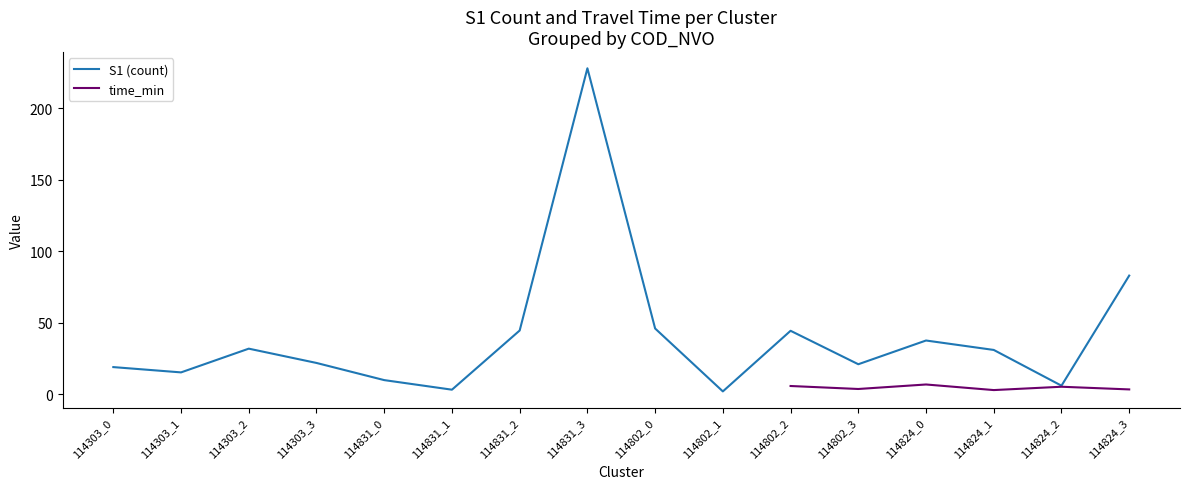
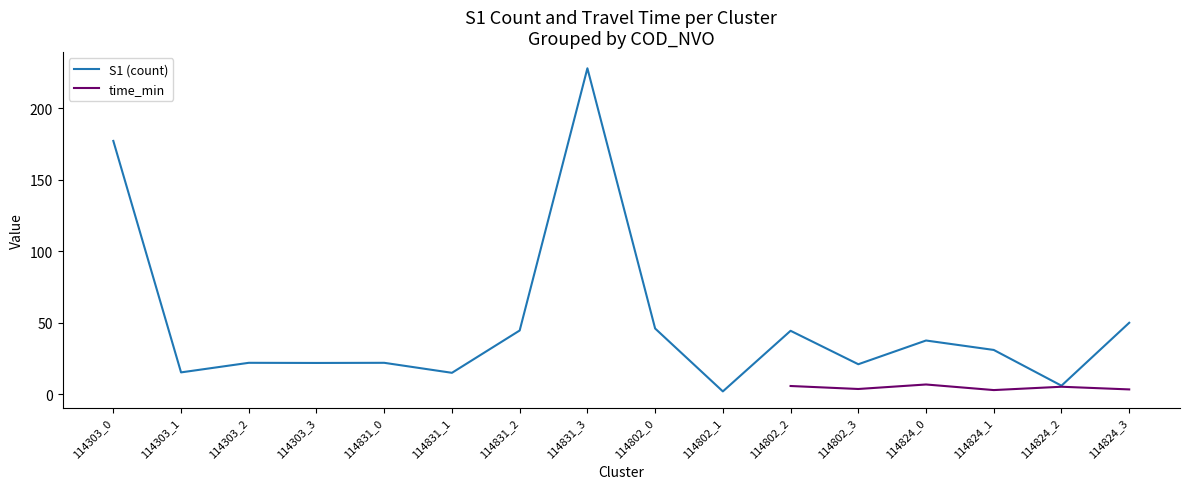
S1 (count), 114303_0: 19 -> 177
S1 (count), 114303_2: 32 -> 22
S1 (count), 114831_0: 10 -> 22
S1 (count), 114831_1: 3 -> 15
S1 (count), 114824_3: 83 -> 50
